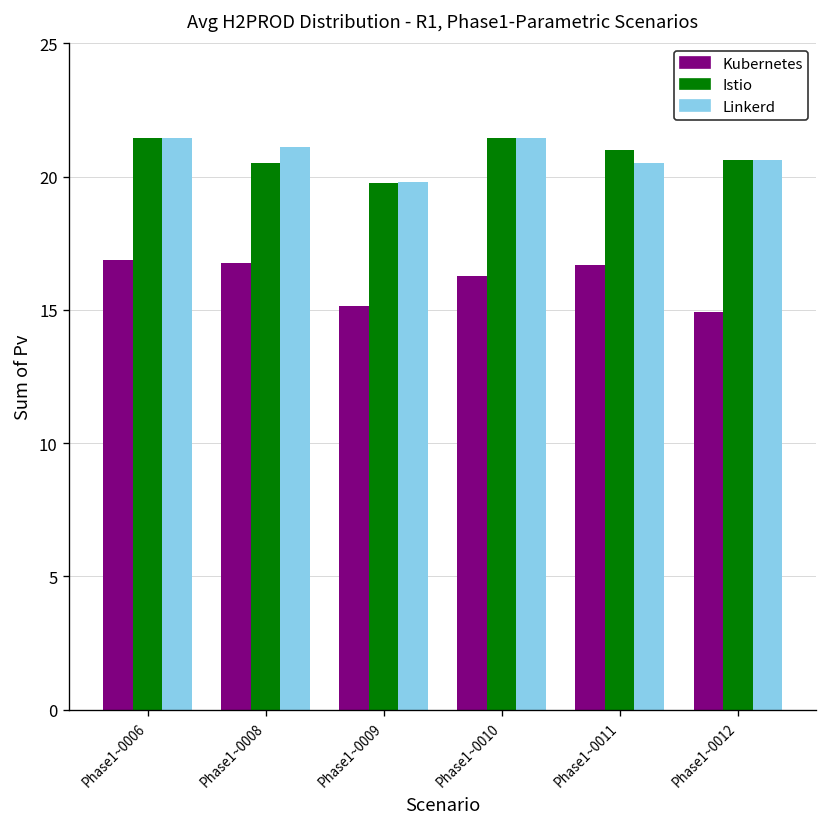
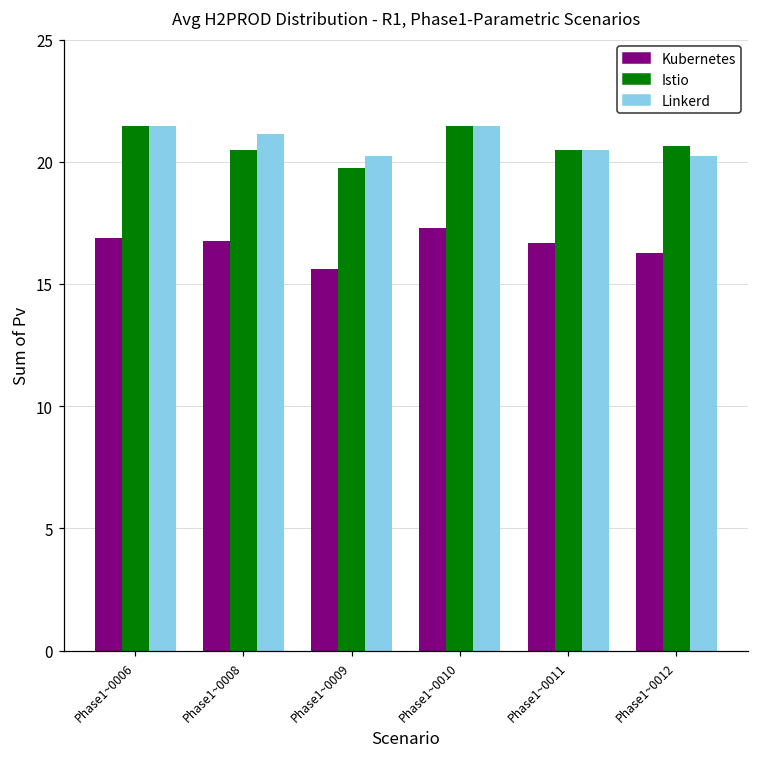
Kubernetes, Phase1~0009: 15.1 -> 15.6
Linkerd, Phase1~0009: 19.8 -> 20.2
Kubernetes, Phase1~0010: 16.3 -> 17.3
Istio, Phase1~0011: 21.0 -> 20.5
Kubernetes, Phase1~0012: 14.9 -> 16.3
Linkerd, Phase1~0012: 20.6 -> 20.2
